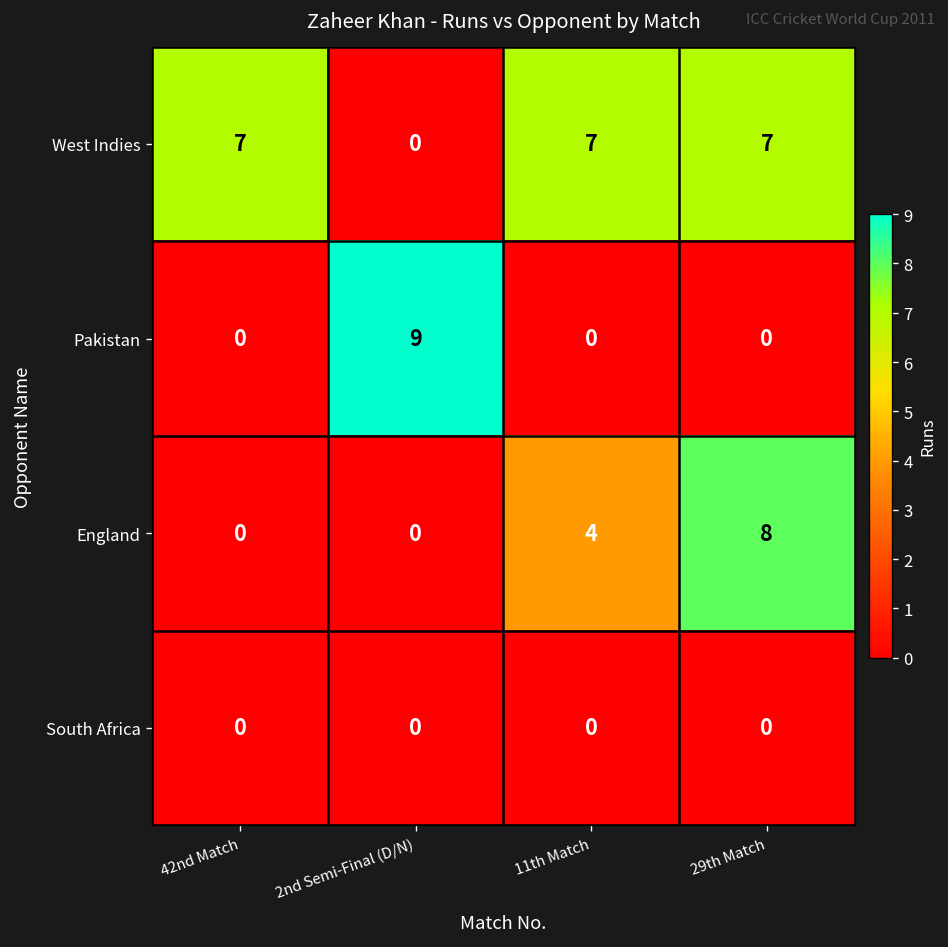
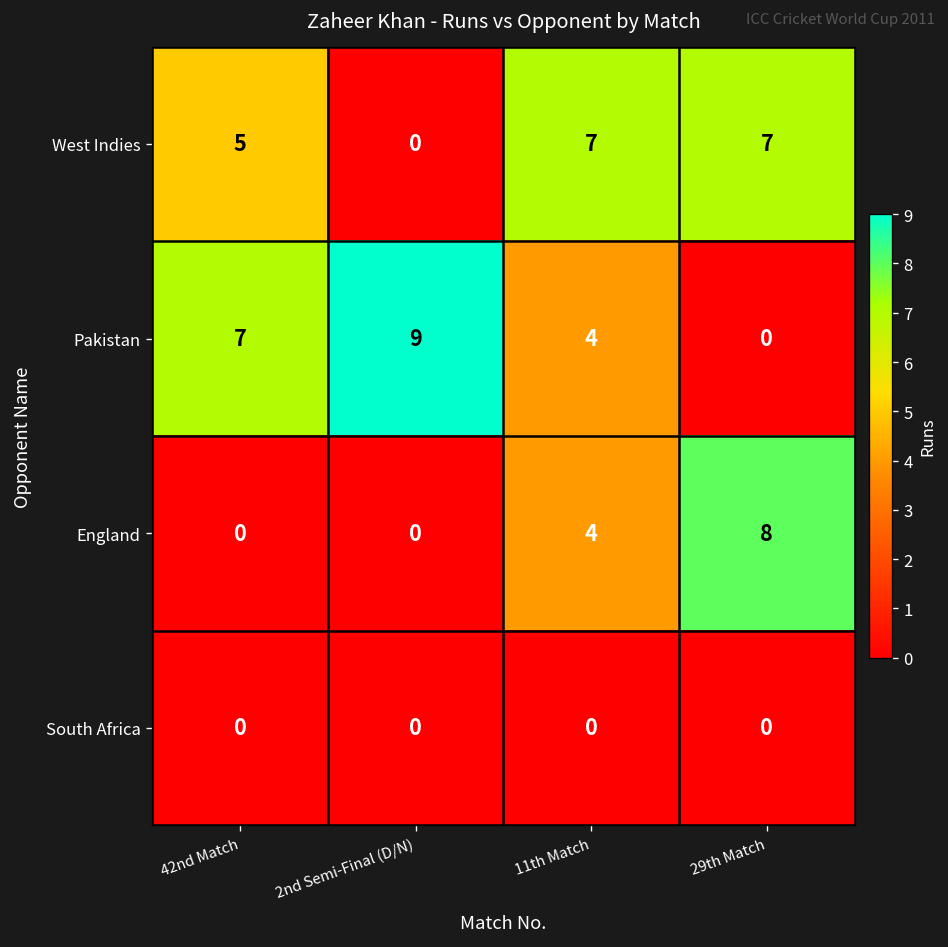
West Indies, 42nd Match: 7 -> 5
Pakistan, 42nd Match: 0 -> 7
Pakistan, 11th Match: 0 -> 4
